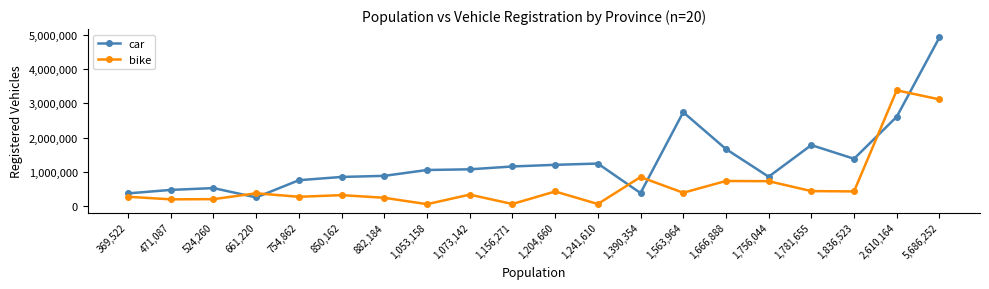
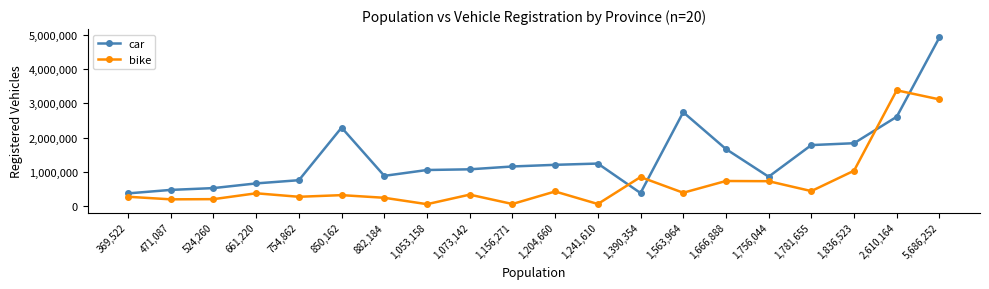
car, 661,220: 300,000 -> 700,000
car, 850,162: 900,000 -> 2,300,000
car, 1,836,523: 1,400,000 -> 1,800,000
bike, 1,836,523: 400,000 -> 1,000,000
